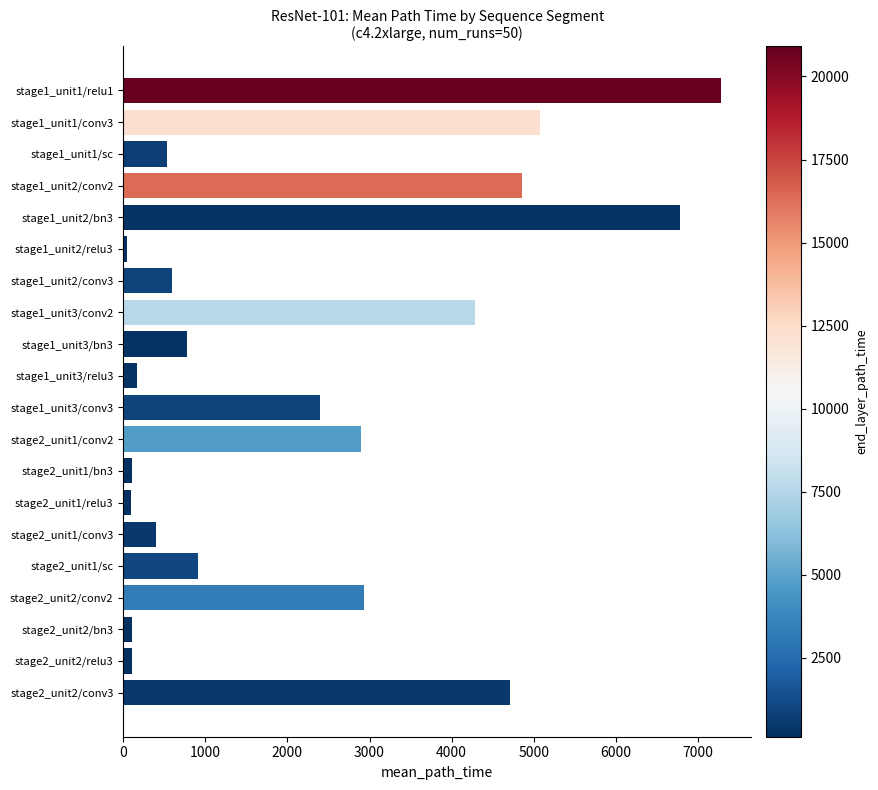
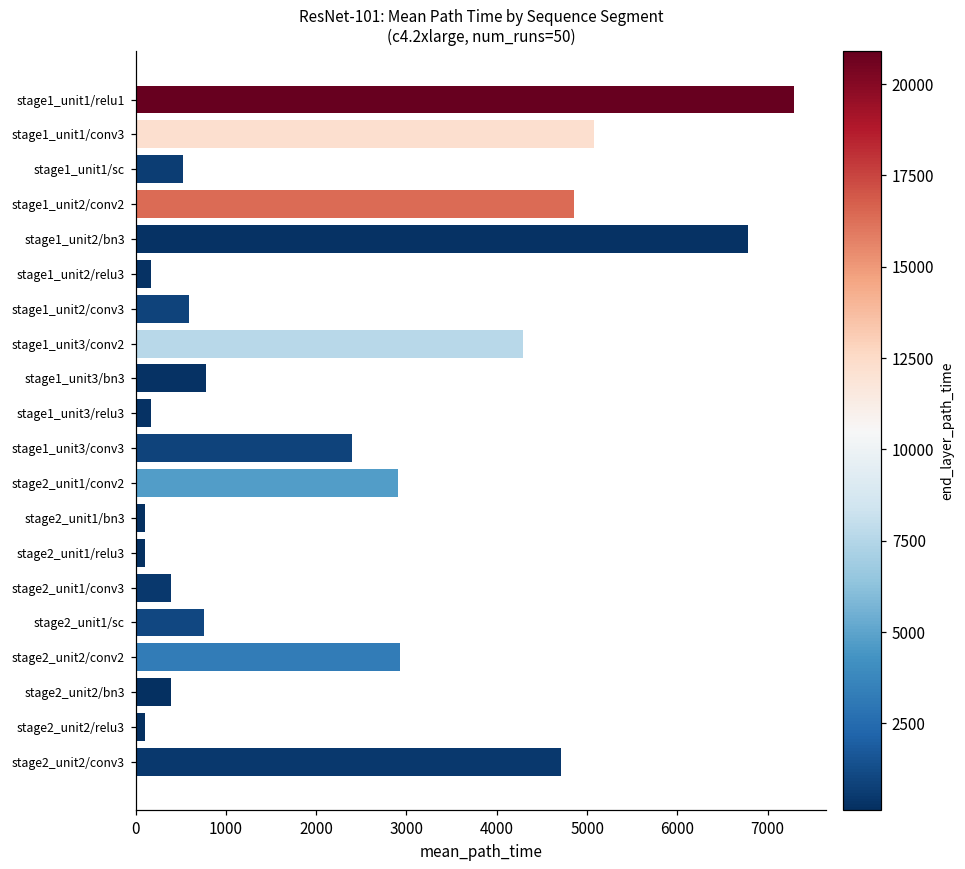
stage1_unit2/relu3: 100 -> 200
stage2_unit1/sc: 900 -> 800
stage2_unit2/bn3: 100 -> 400
